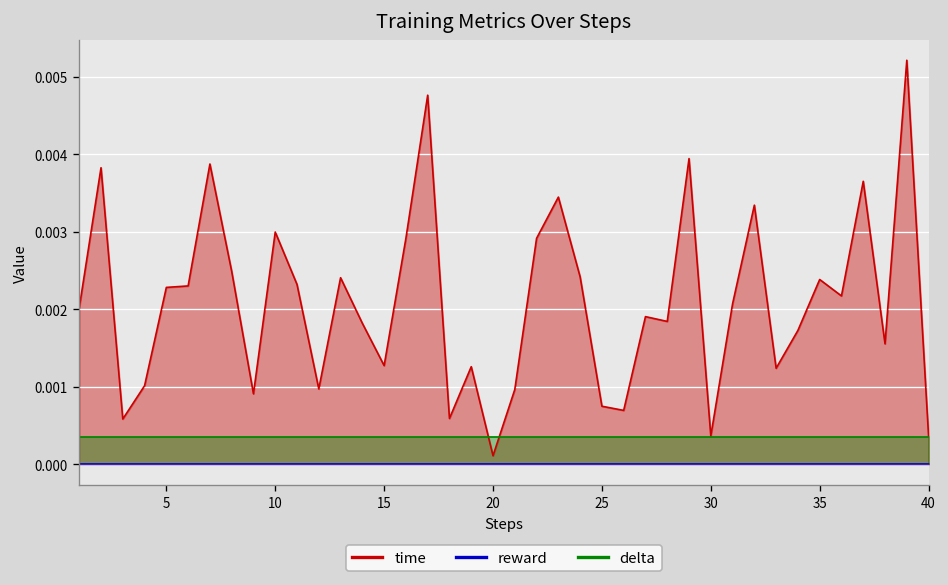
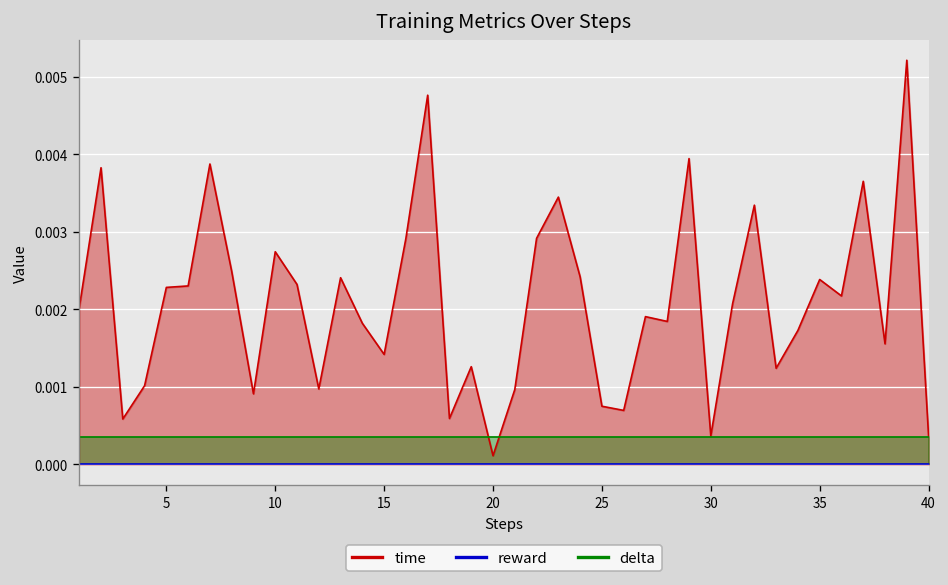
time, 10: 0.0030 -> 0.0027
time, 15: 0.0013 -> 0.0014
